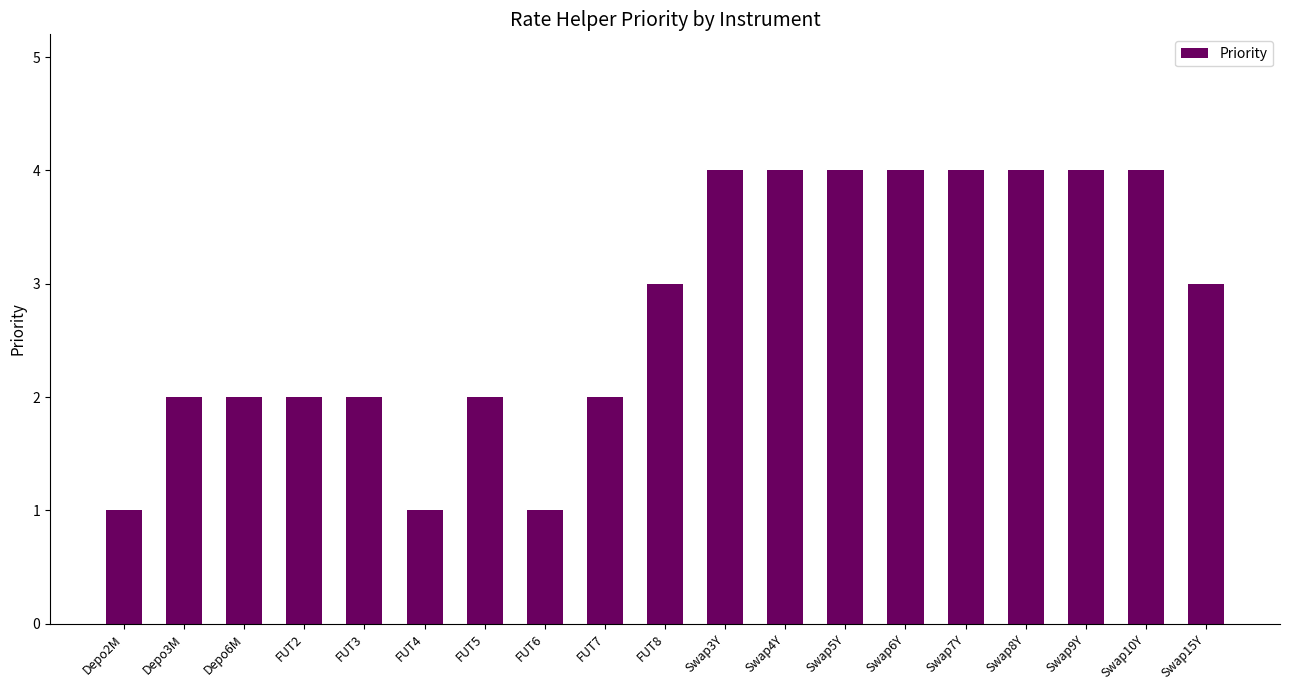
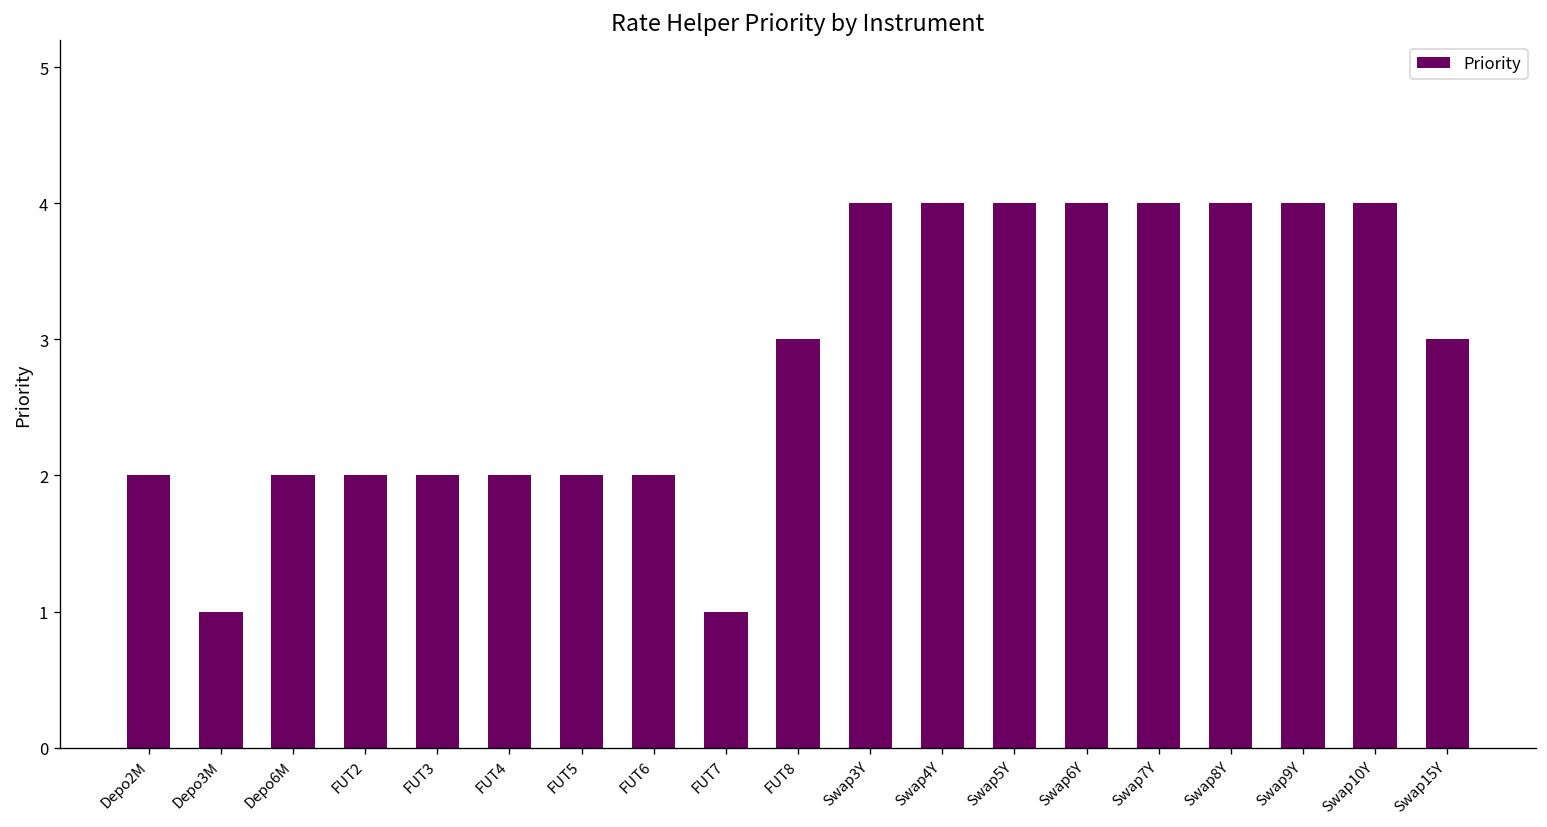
Depo2M: 1 -> 2
Depo3M: 2 -> 1
FUT4: 1 -> 2
FUT6: 1 -> 2
FUT7: 2 -> 1
